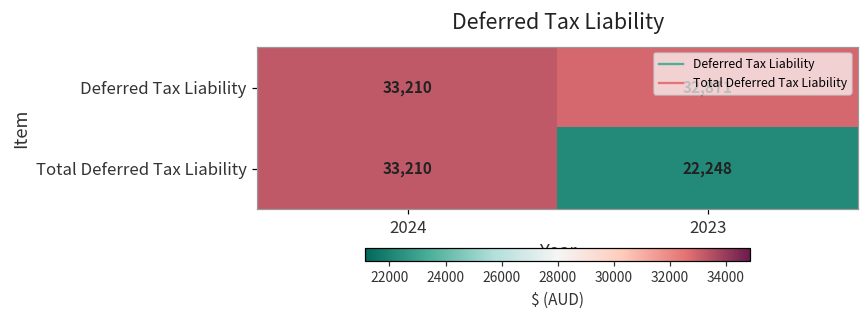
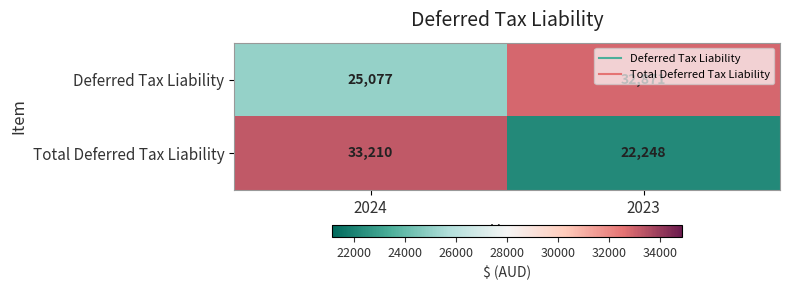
Deferred Tax Liability, 2024: 33,210 -> 25,077
